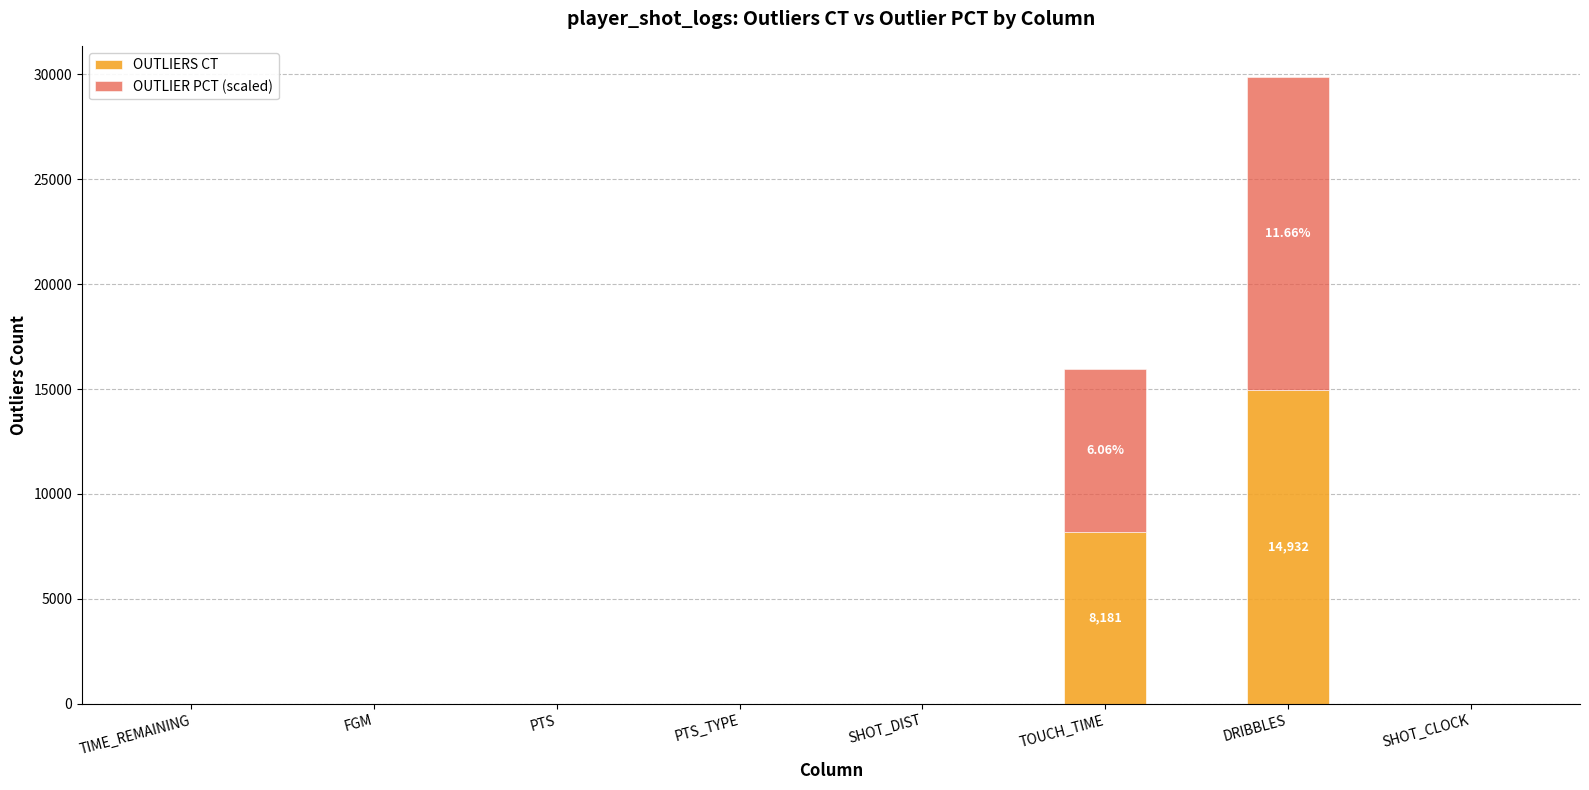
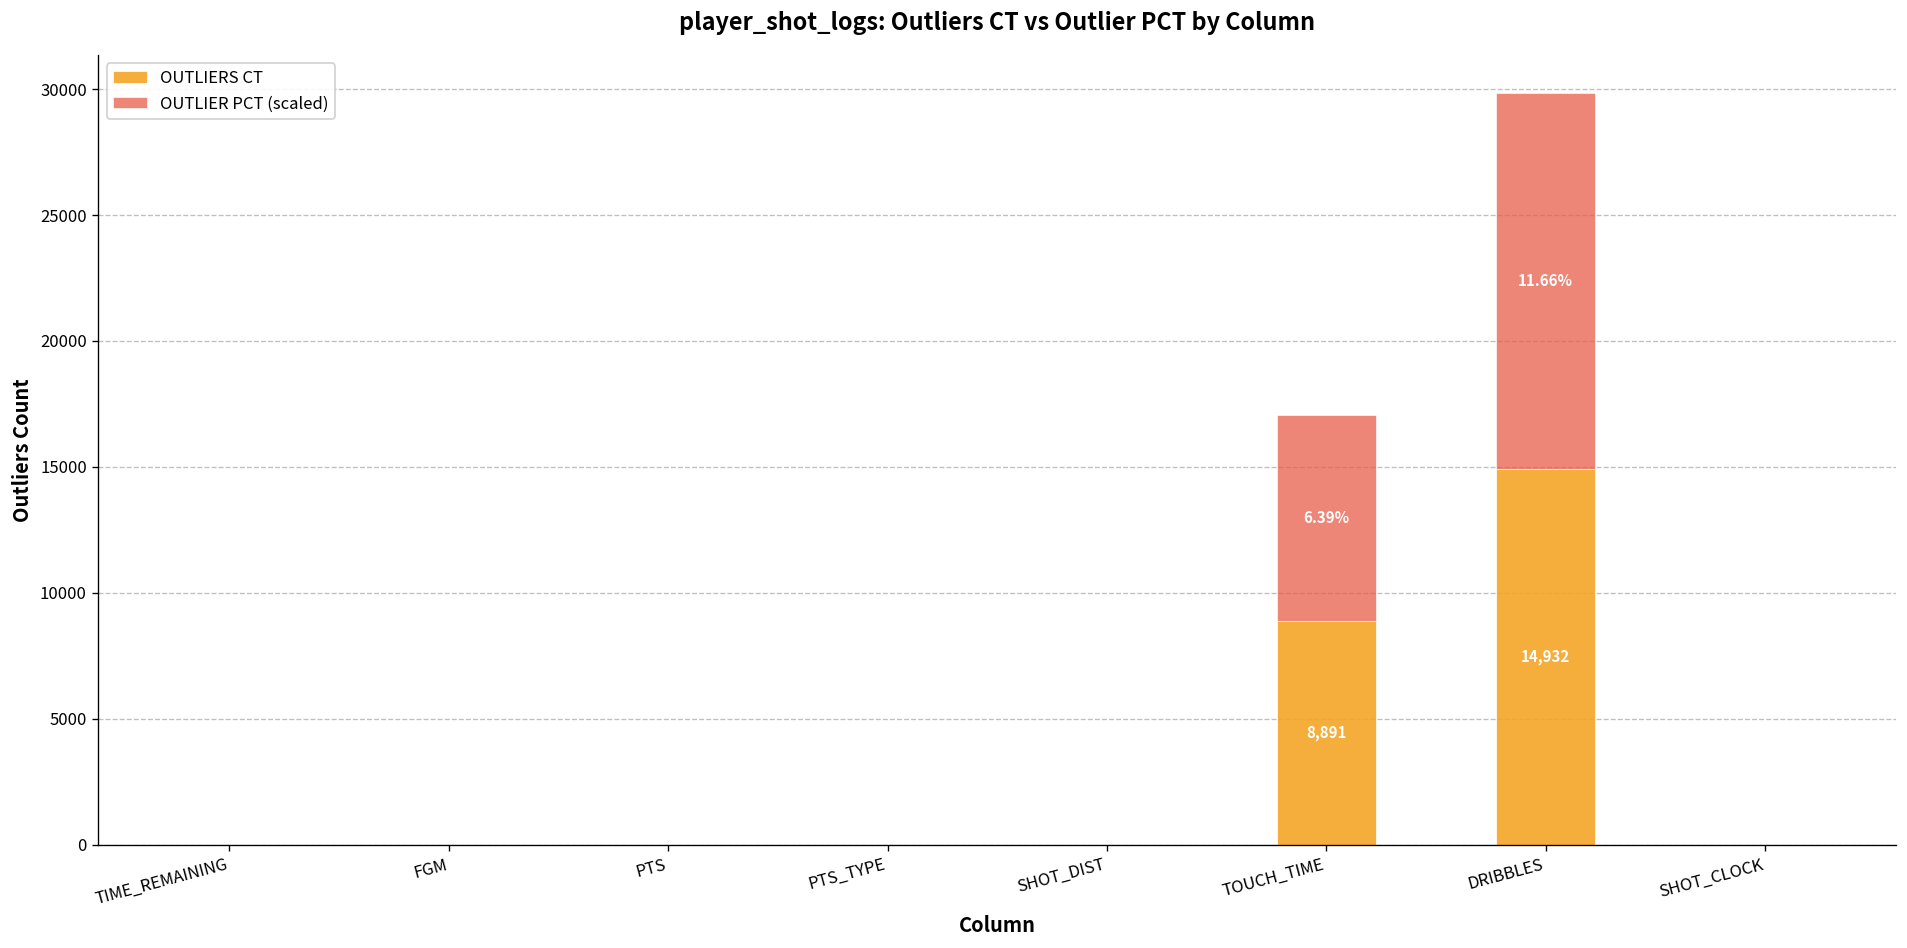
OUTLIERS CT, TOUCH_TIME: 8,181 -> 8,891
OUTLIER PCT (scaled), TOUCH_TIME: 6.06% -> 6.39%
